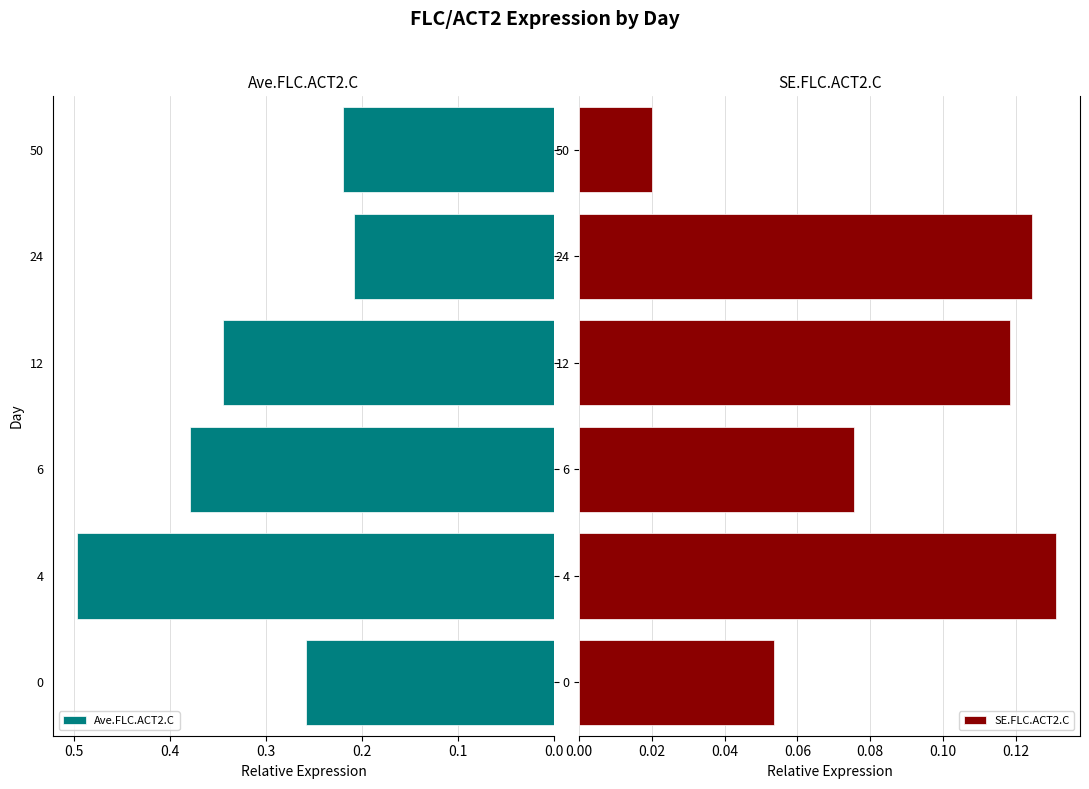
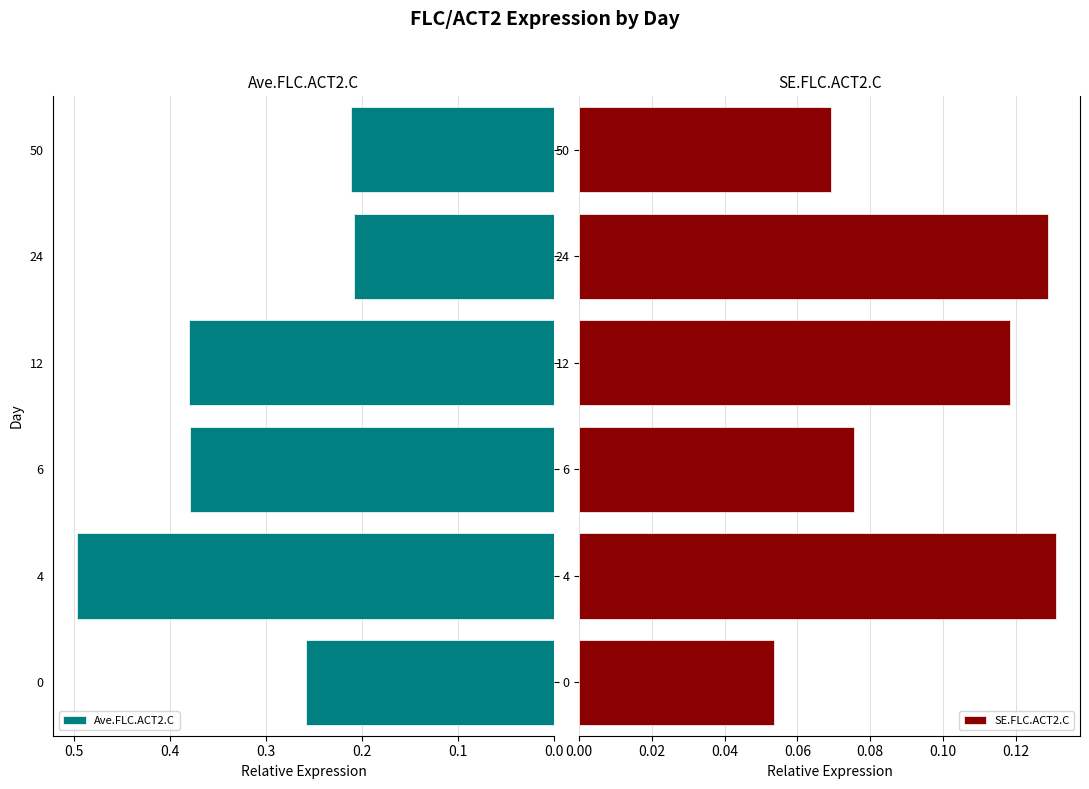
Ave.FLC.ACT2.C, 50: 0.22 -> 0.21
Ave.FLC.ACT2.C, 12: 0.34 -> 0.38
SE.FLC.ACT2.C, 50: 0.020 -> 0.069
SE.FLC.ACT2.C, 24: 0.124 -> 0.129
